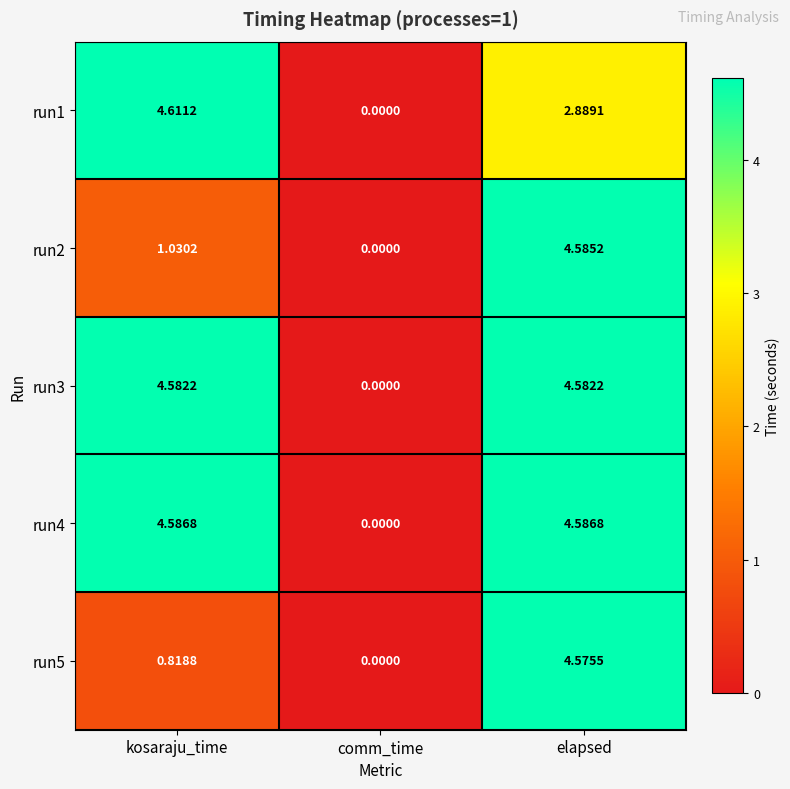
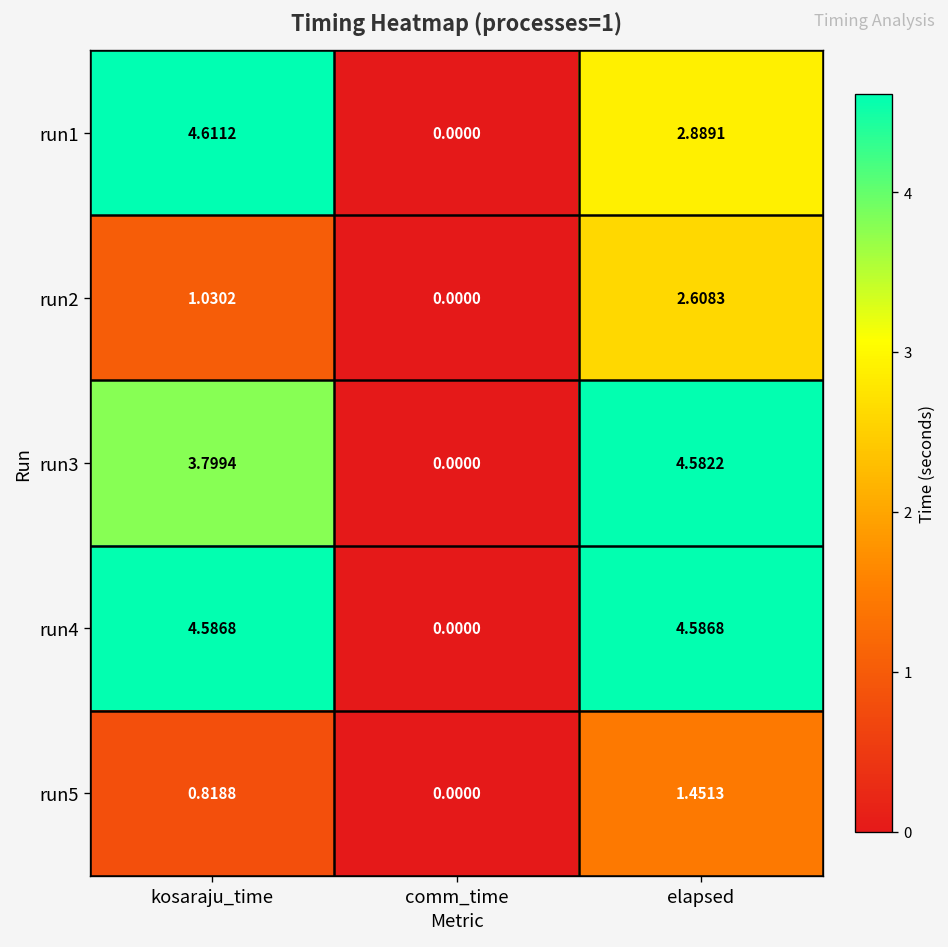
run2, elapsed: 4.5852 -> 2.6083
run3, kosaraju_time: 4.5822 -> 3.7994
run5, elapsed: 4.5755 -> 1.4513
